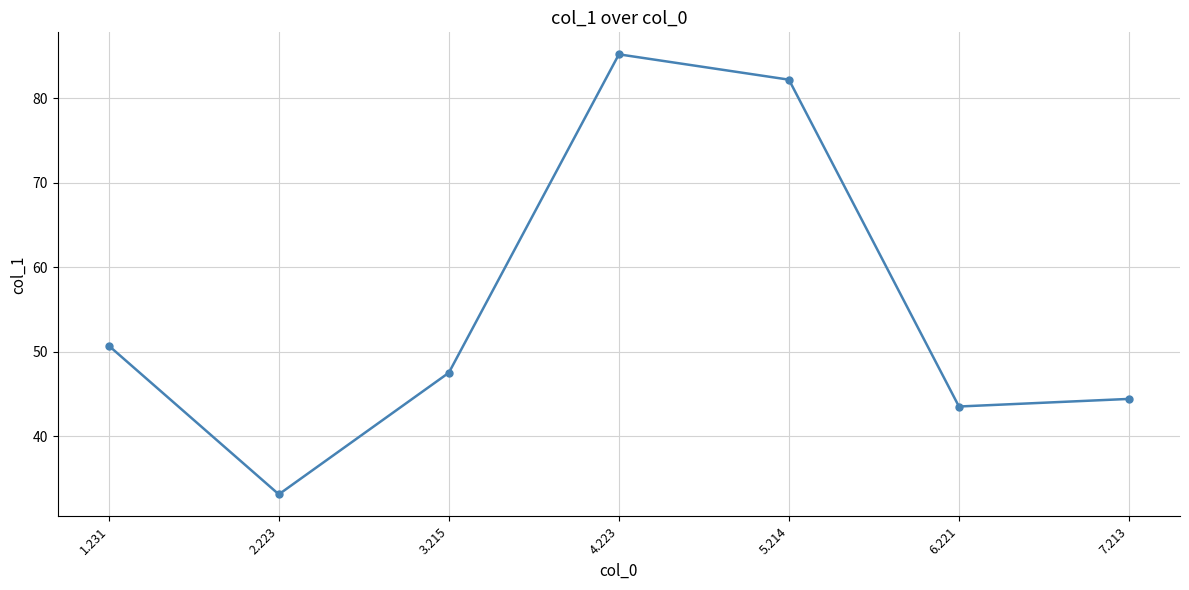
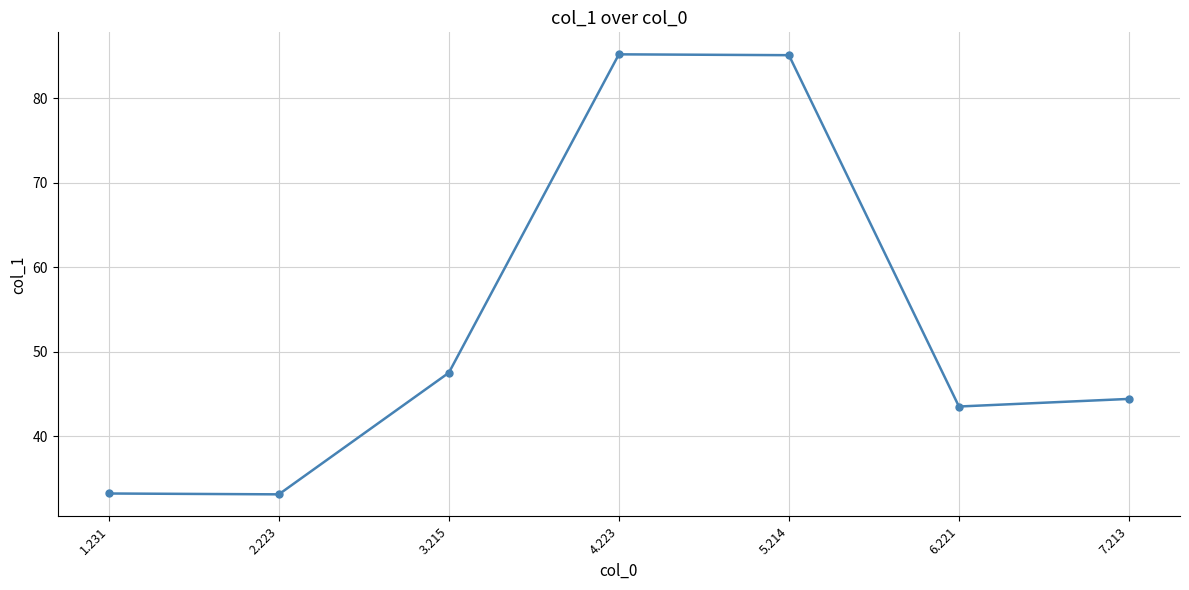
1.231: 51 -> 33
5.214: 82 -> 85
